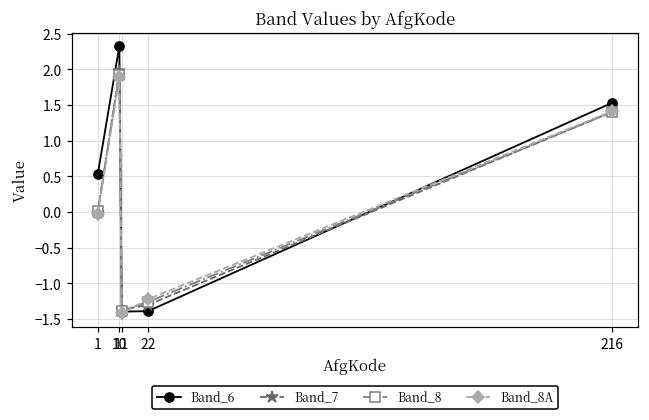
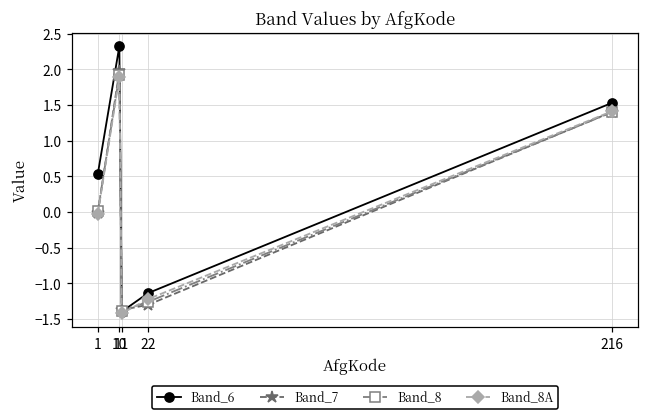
Band_6, 22: -1.4 -> -1.1
